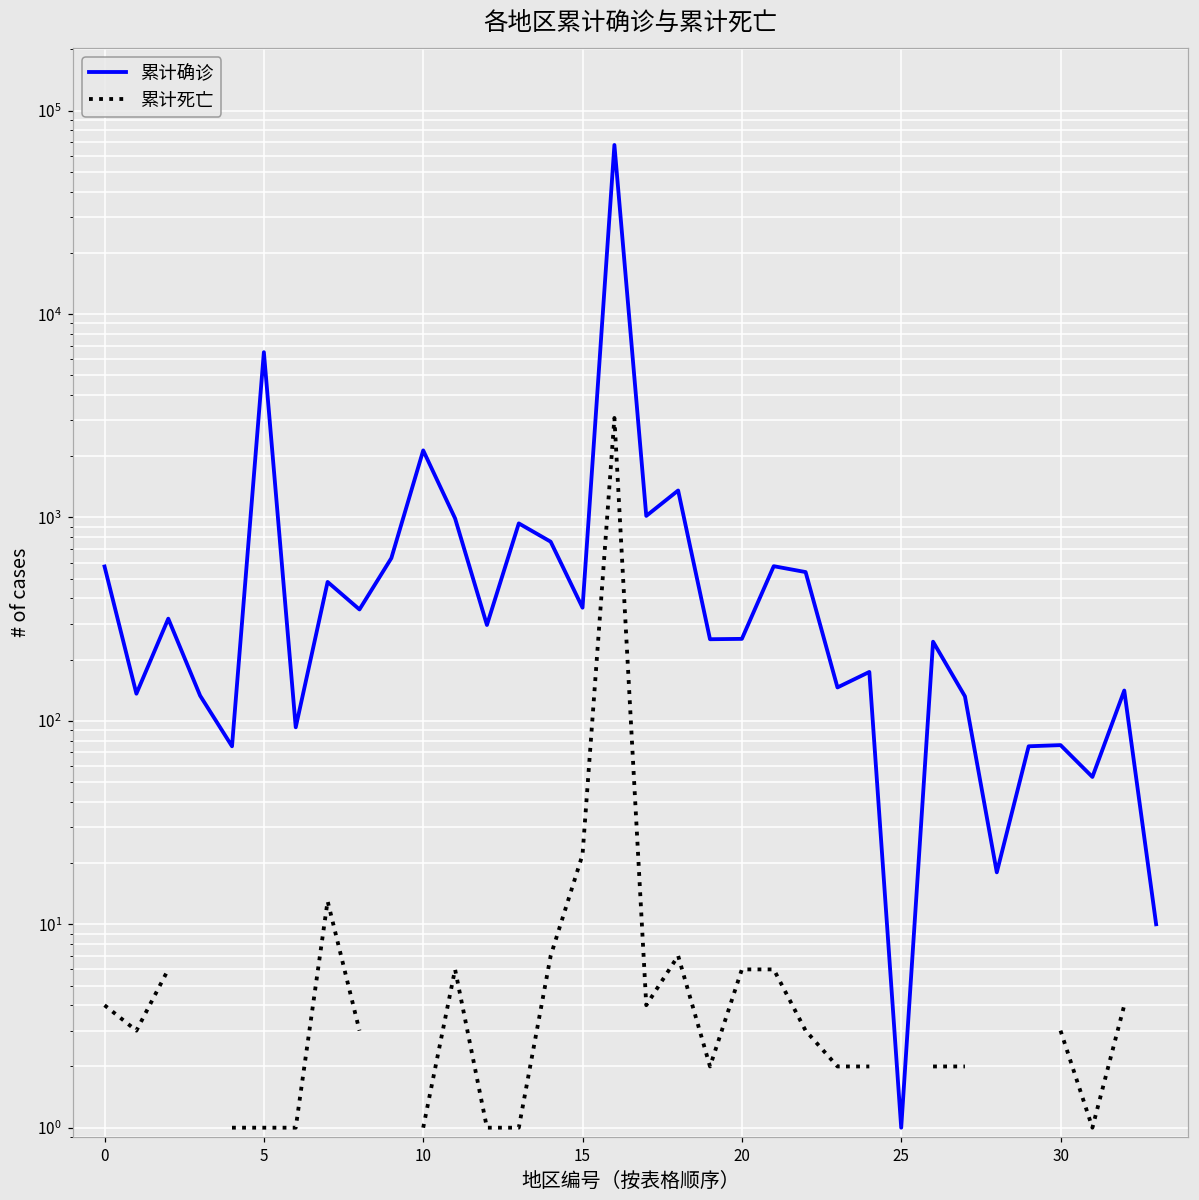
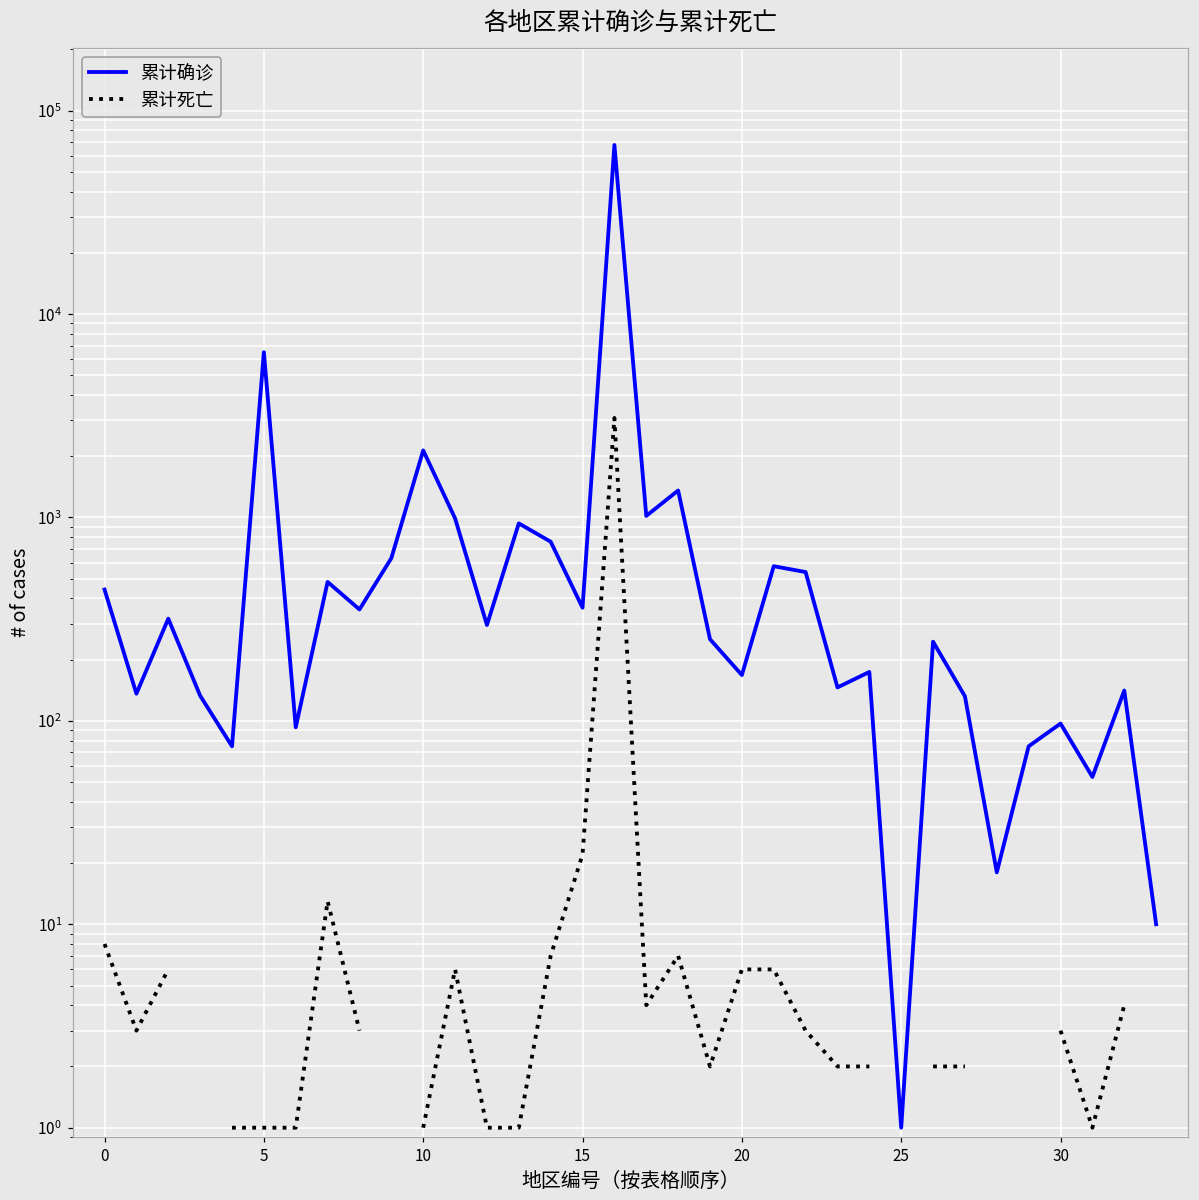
累计确诊, 0: 570 -> 440
累计死亡, 0: 4 -> 8
累计确诊, 20: 250 -> 170
累计确诊, 30: 76 -> 100
